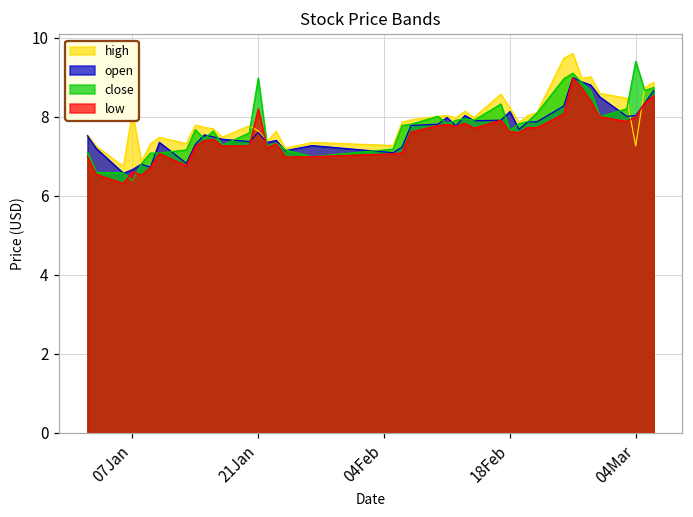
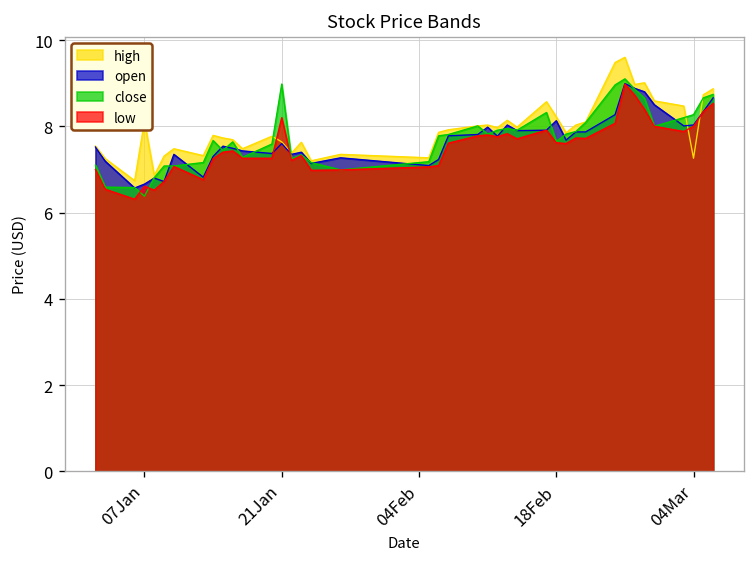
close, 04Mar: 9.4 -> 8.3
